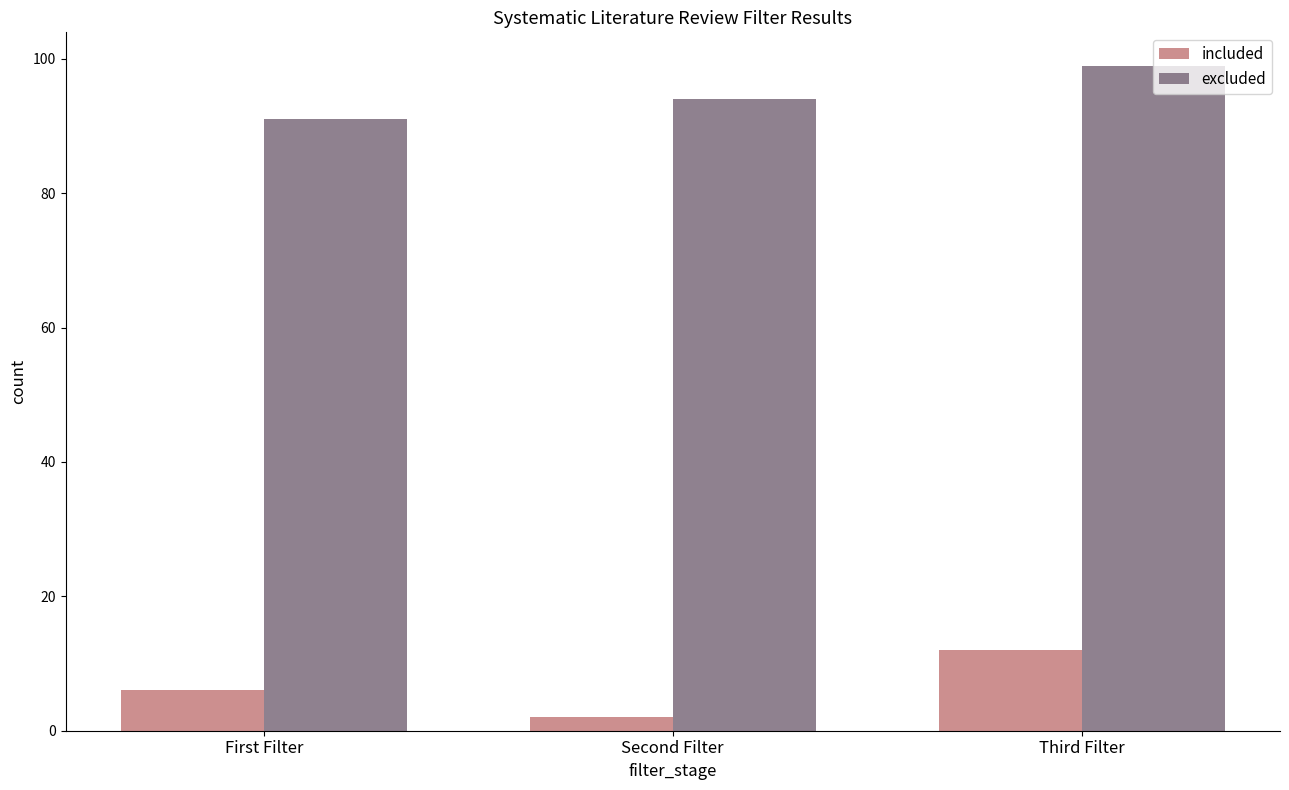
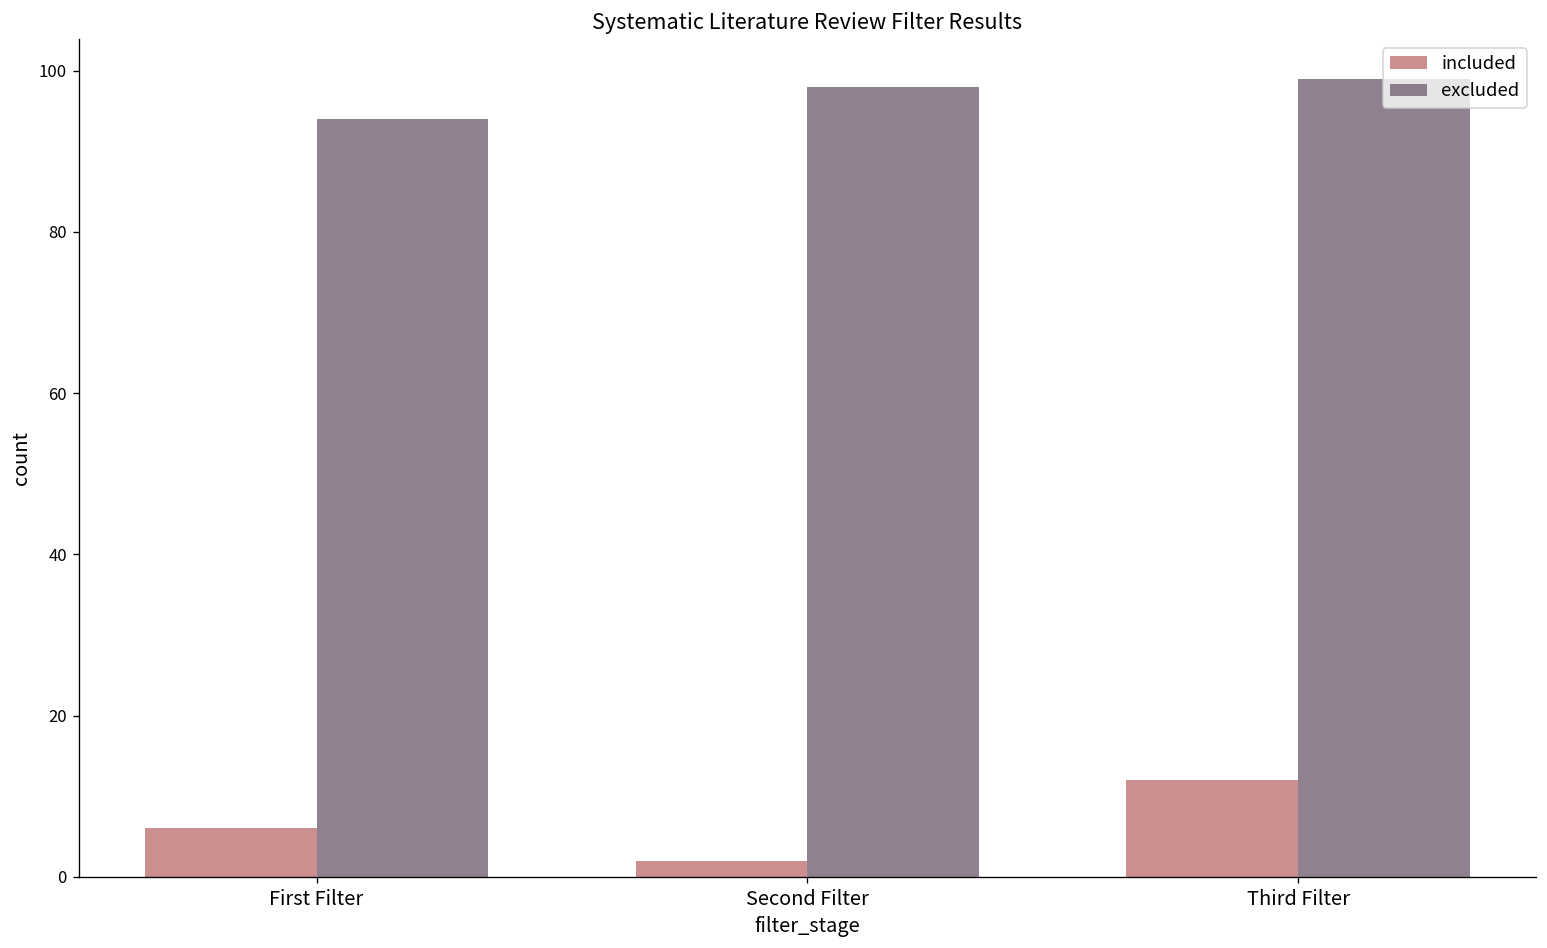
excluded, First Filter: 91 -> 94
excluded, Second Filter: 94 -> 98
